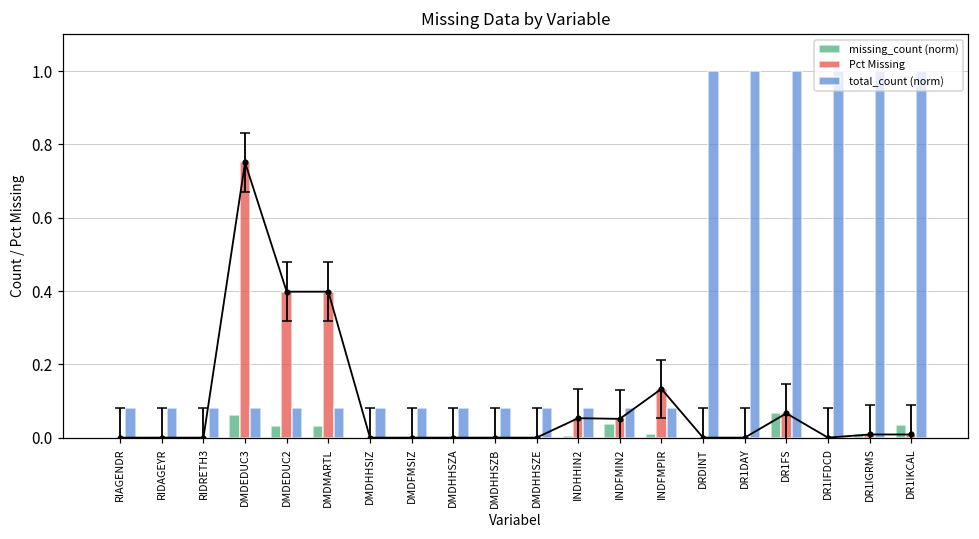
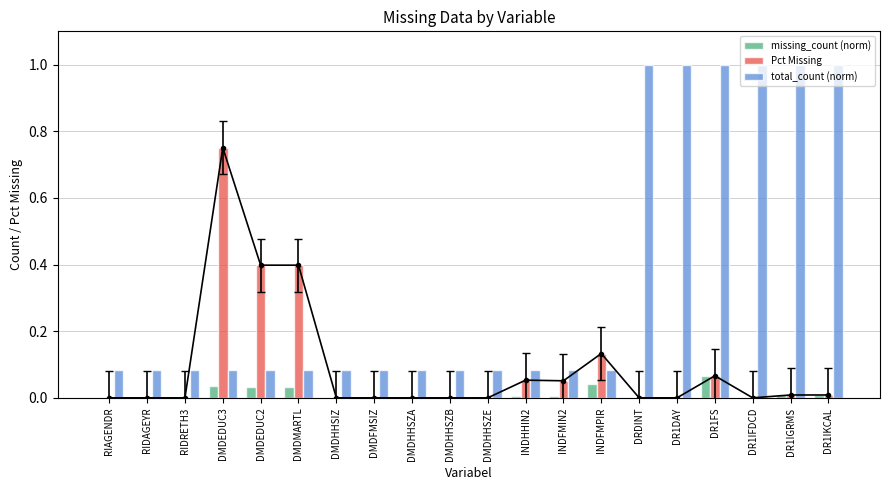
missing_count (norm), DMDEDUC3: 0.06 -> 0.04
missing_count (norm), INDFMIN2: 0.04 -> 0.00
missing_count (norm), INDFMPIR: 0.01 -> 0.04
missing_count (norm), DR1IKCAL: 0.03 -> 0.01
